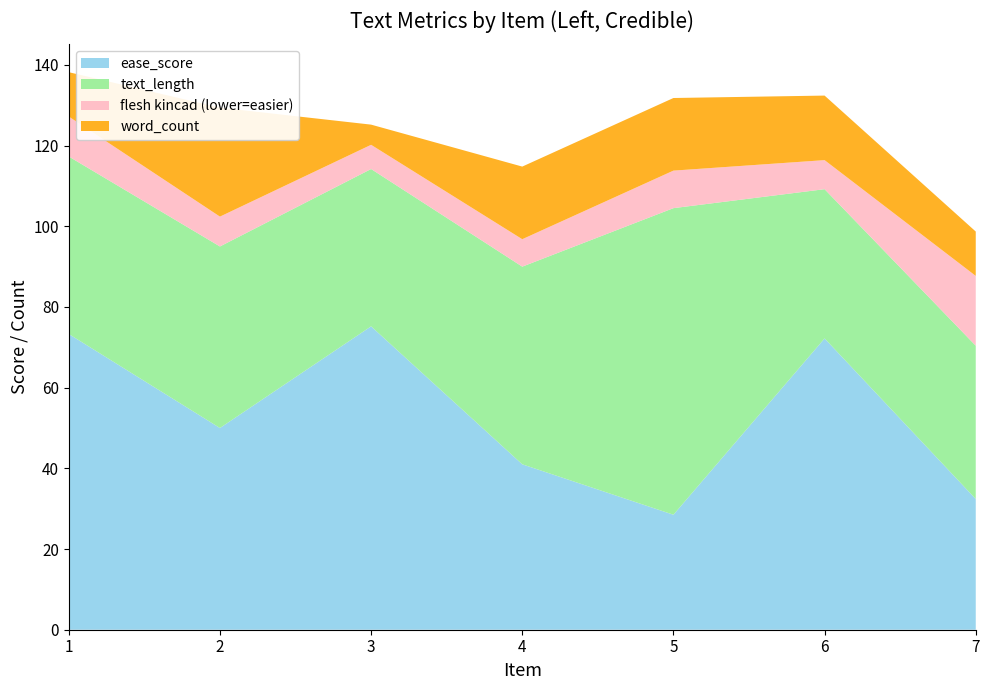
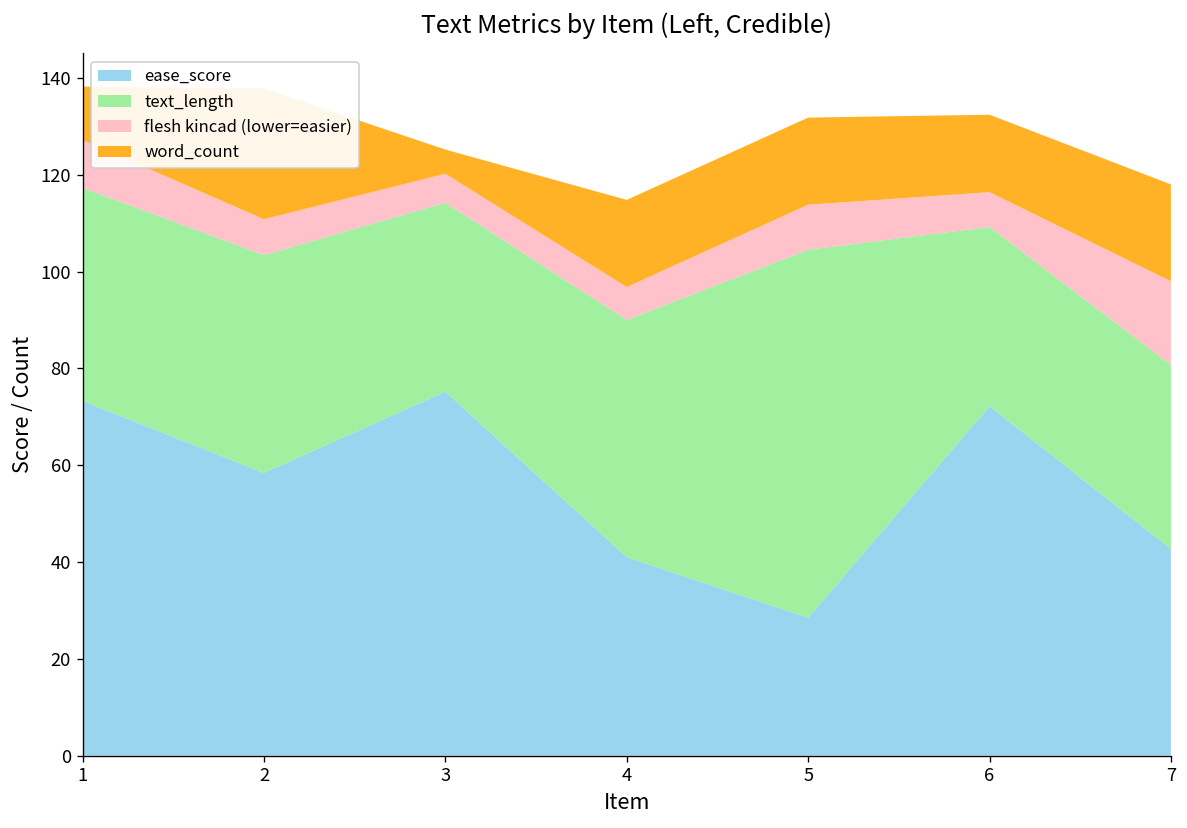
ease_score, 2: 50 -> 58
ease_score, 7: 32 -> 43
word_count, 7: 11 -> 20
